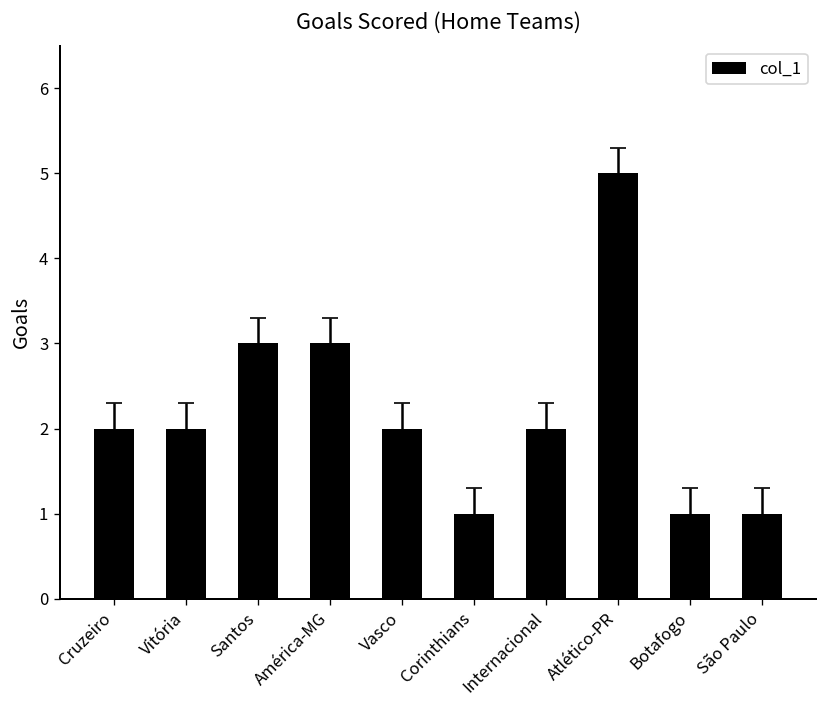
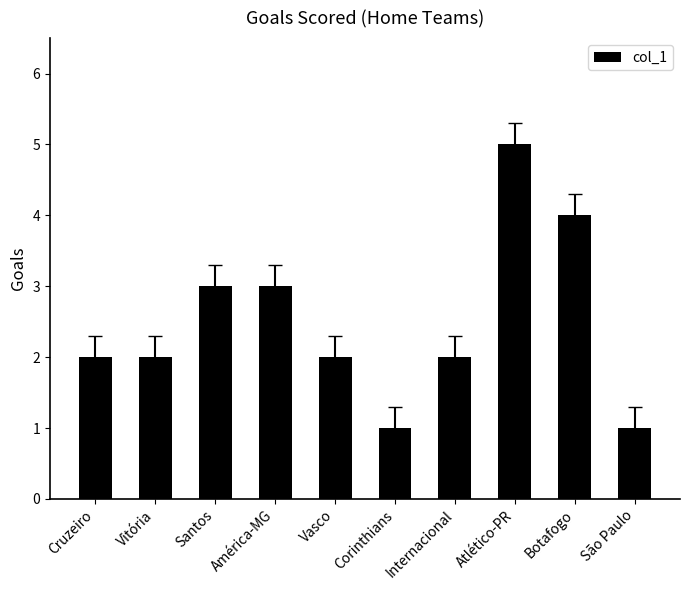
col_1, Botafogo: 1 -> 4
